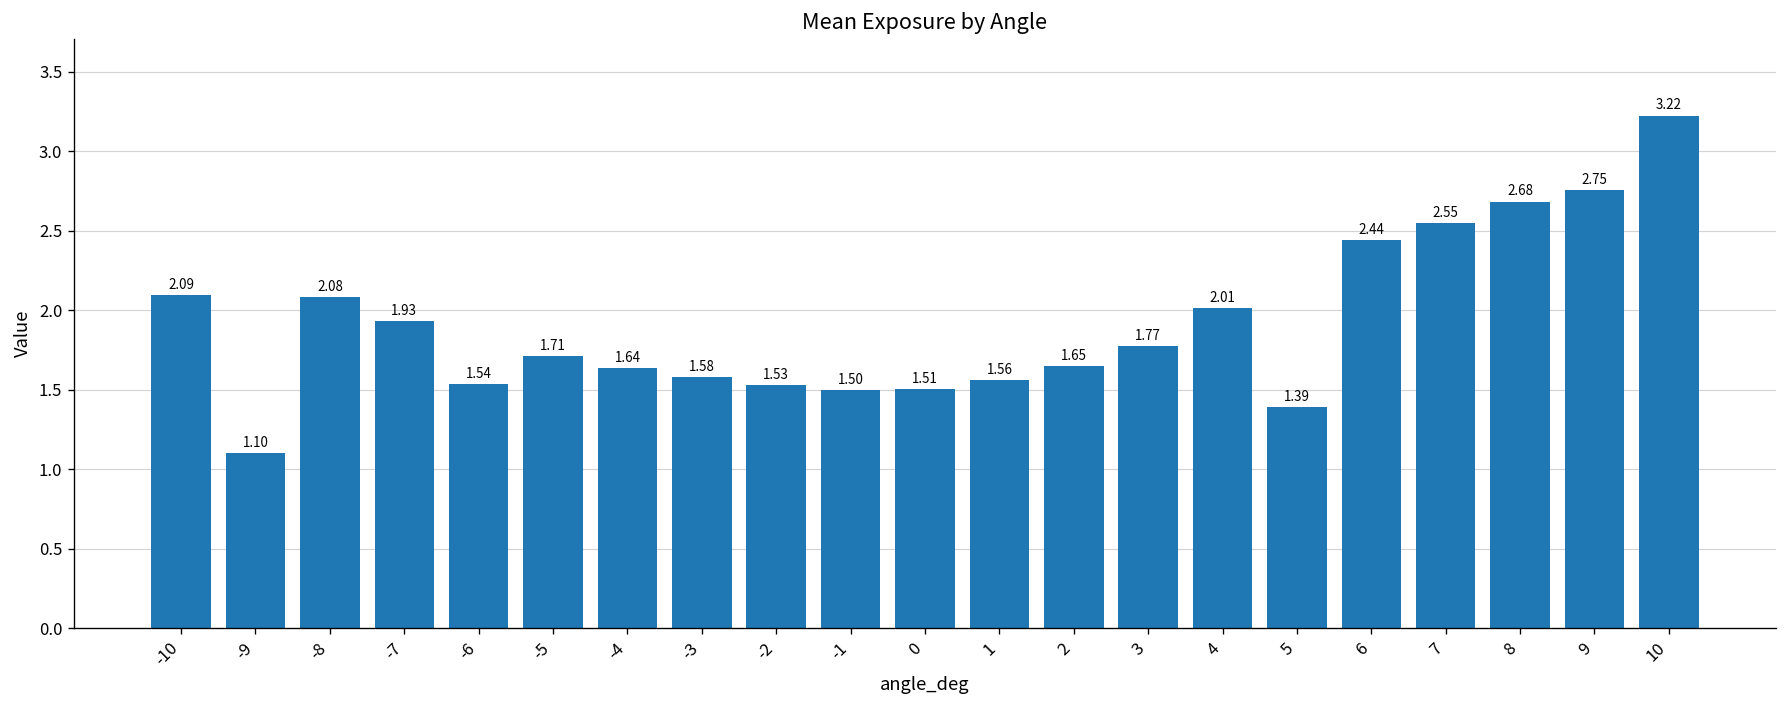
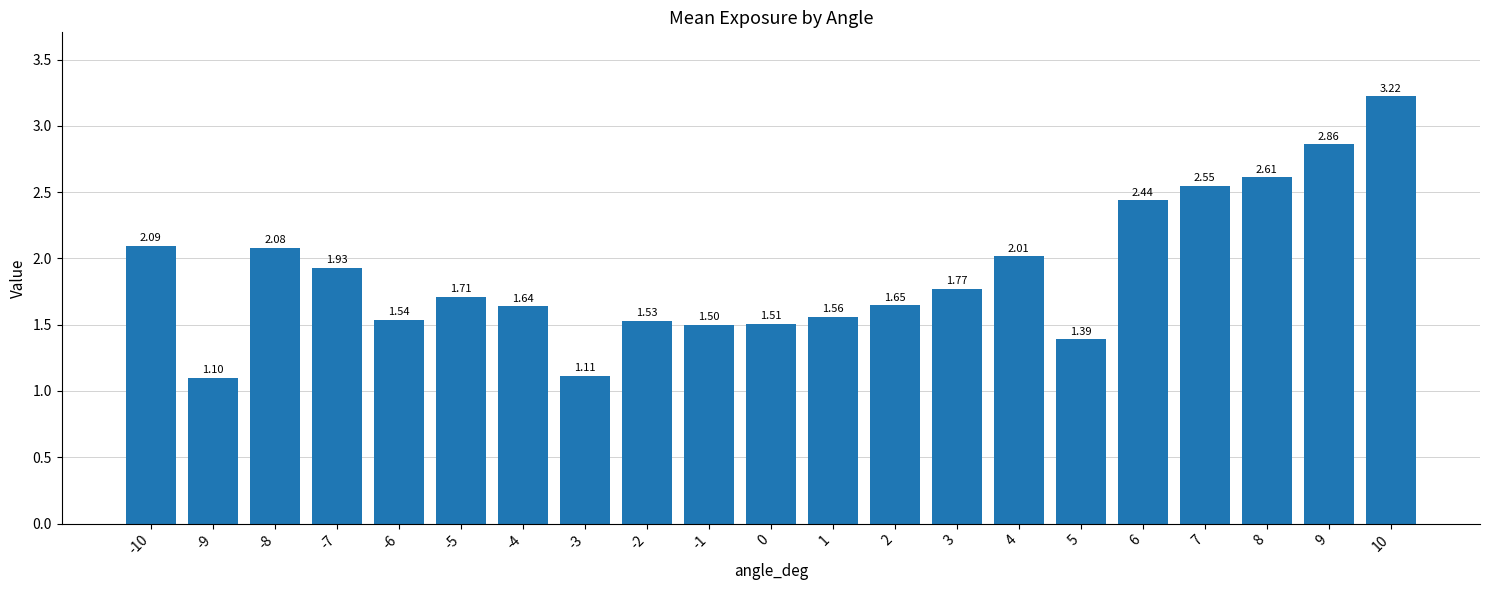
-3: 1.58 -> 1.11
8: 2.68 -> 2.61
9: 2.75 -> 2.86
